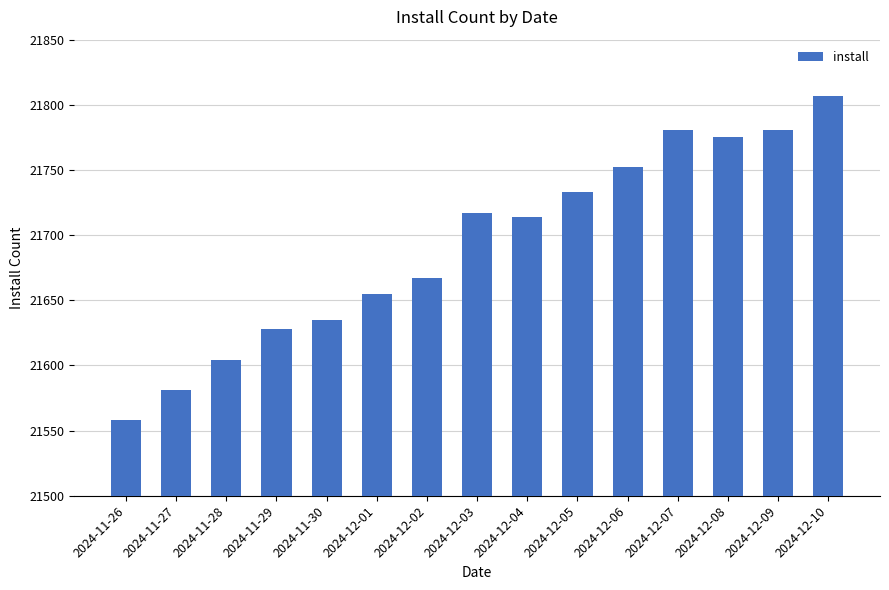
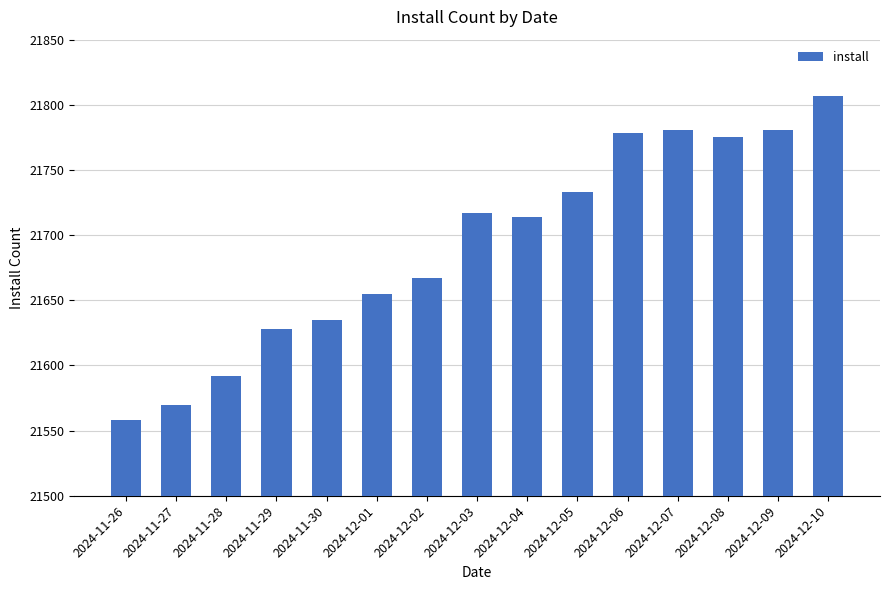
2024-11-27: 21581 -> 21570
2024-11-28: 21604 -> 21592
2024-12-06: 21752 -> 21778
